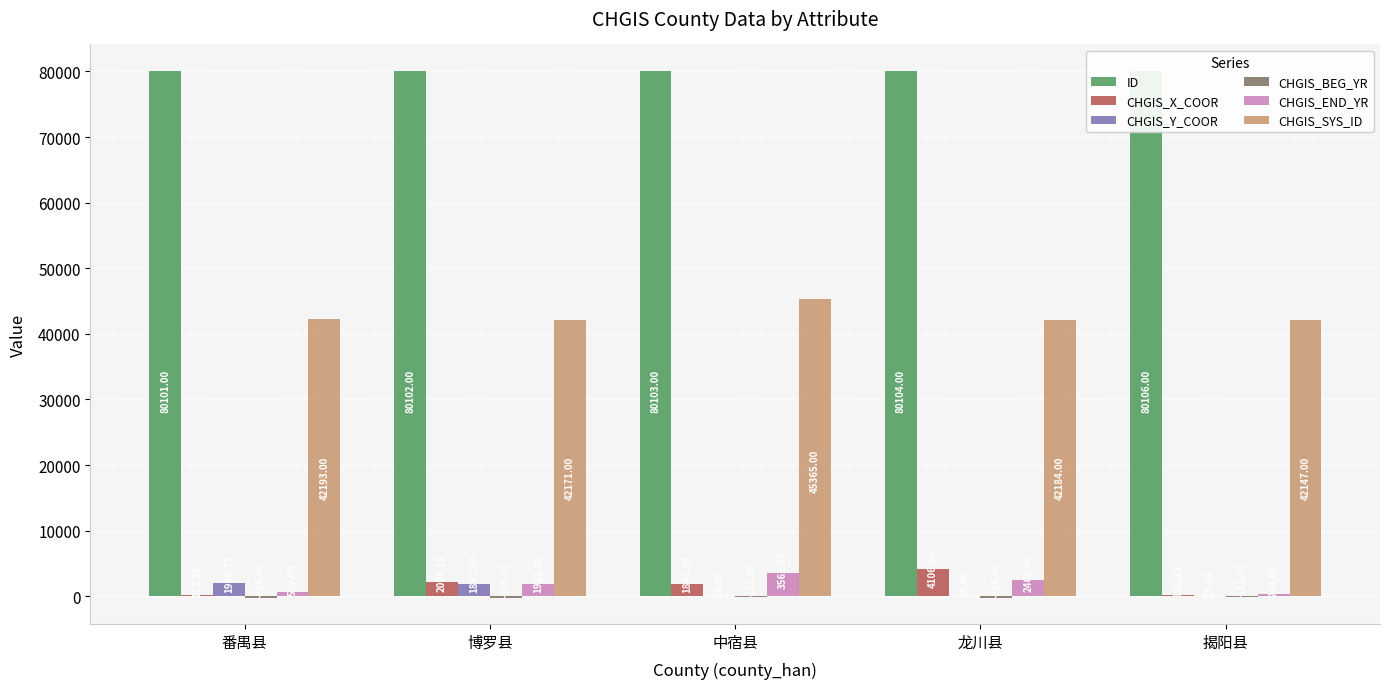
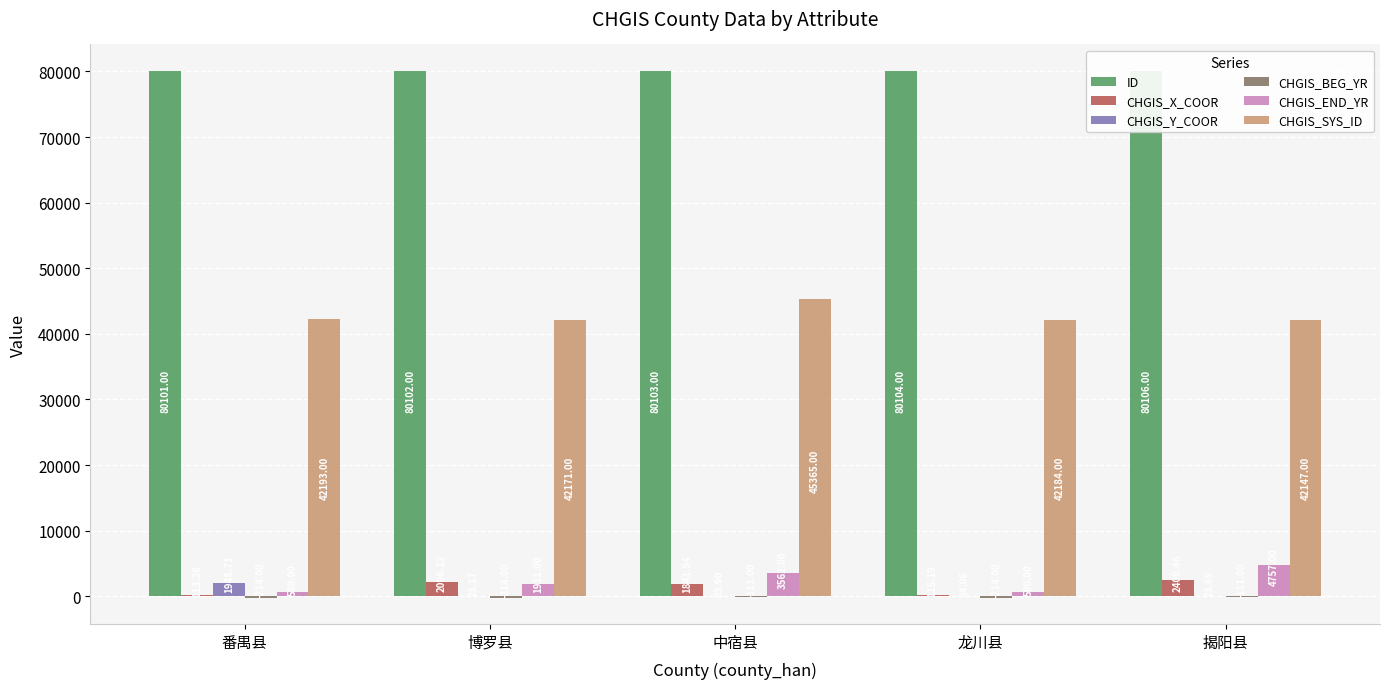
CHGIS_Y_COOR, 博罗县: 2000 -> 0
CHGIS_X_COOR, 龙川县: 4000 -> 0
CHGIS_END_YR, 龙川县: 2000 -> 1000
CHGIS_X_COOR, 揭阳县: 0 -> 2000
CHGIS_END_YR, 揭阳县: 0 -> 5000
